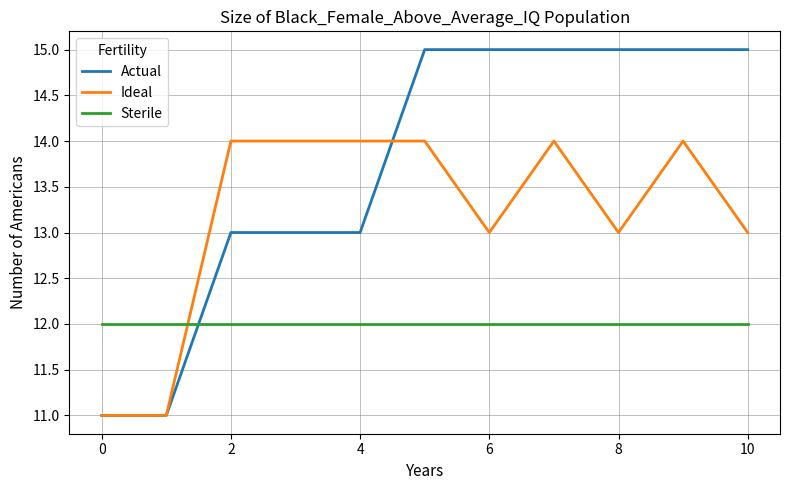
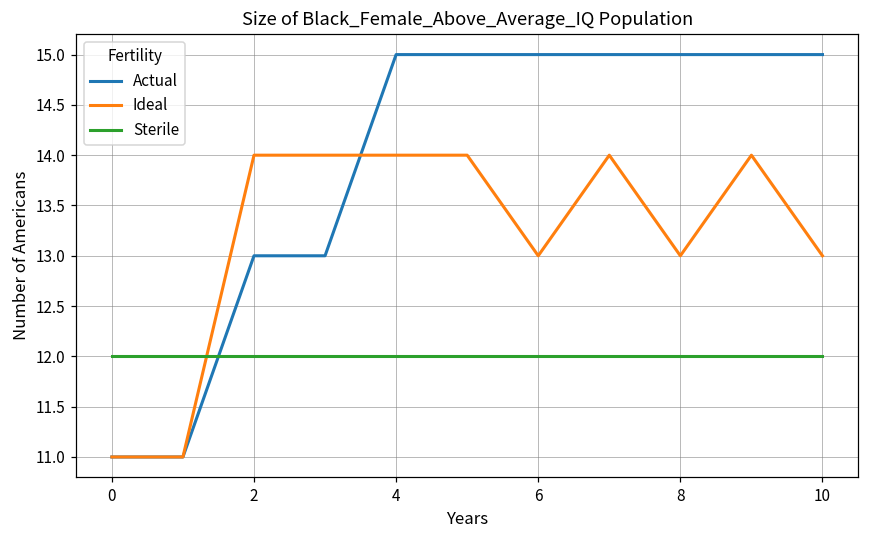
Actual, 4: 13 -> 15
